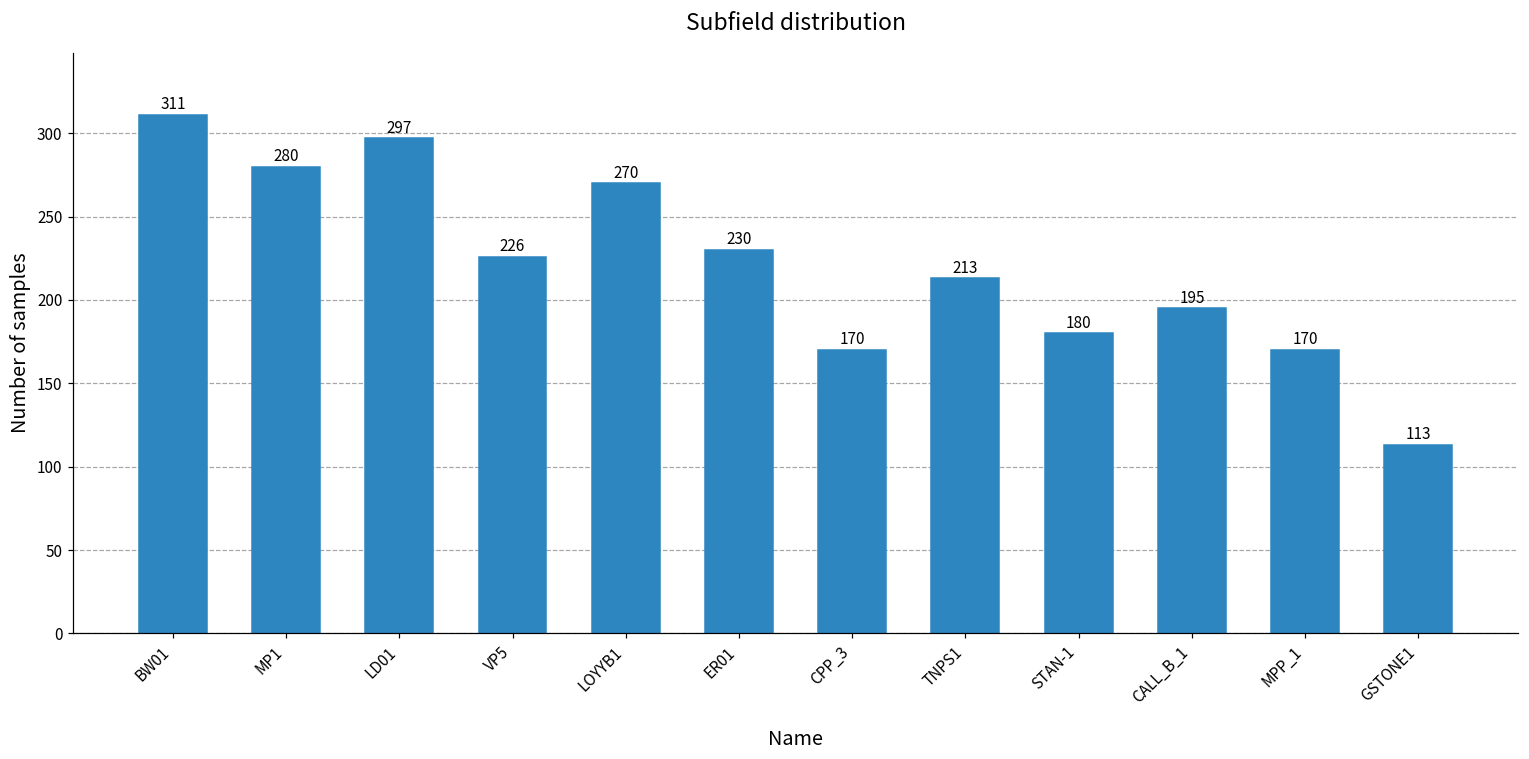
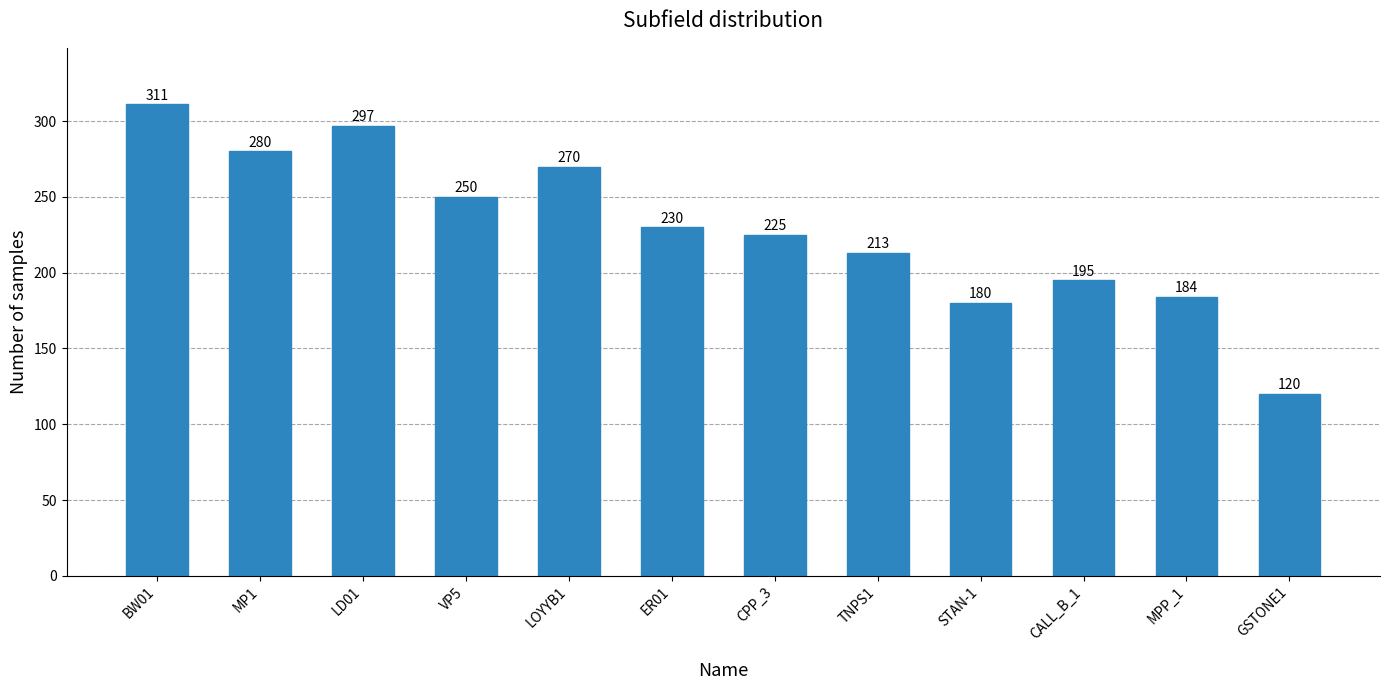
VP5: 226 -> 250
CPP_3: 170 -> 225
MPP_1: 170 -> 184
GSTONE1: 113 -> 120
